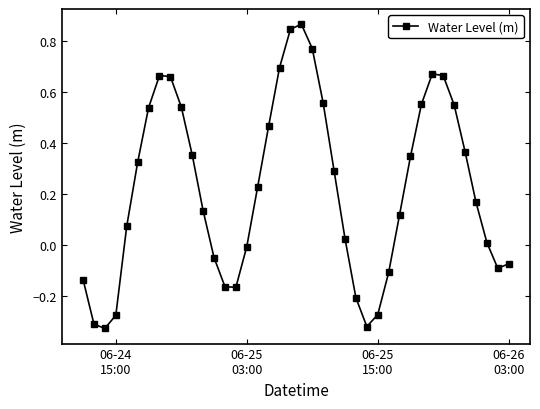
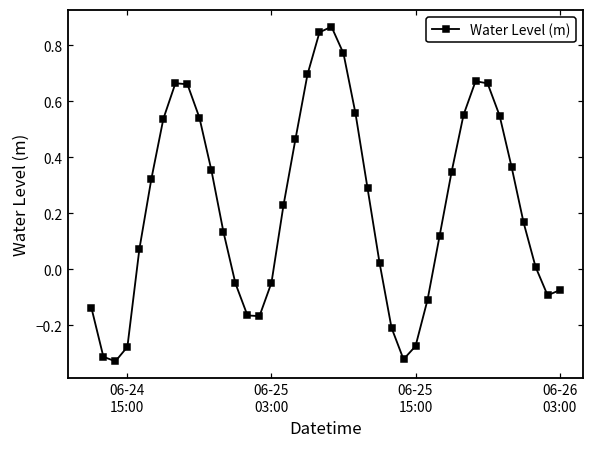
06-25 03:00: -0.01 -> -0.05
